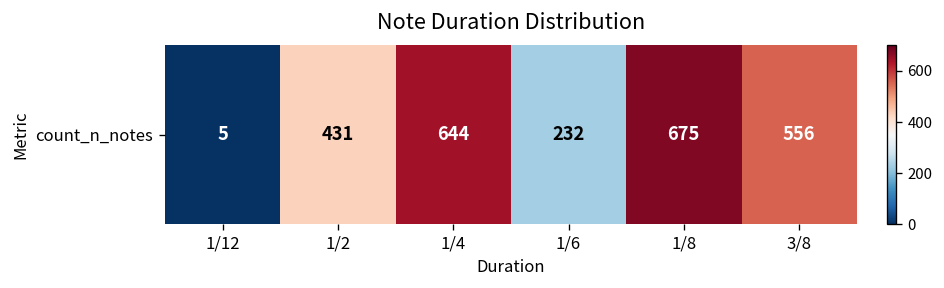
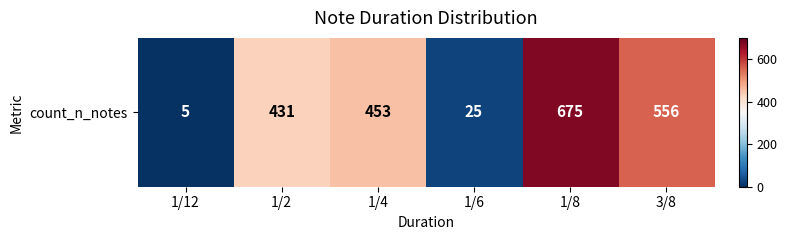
count_n_notes, 1/4: 644 -> 453
count_n_notes, 1/6: 232 -> 25
